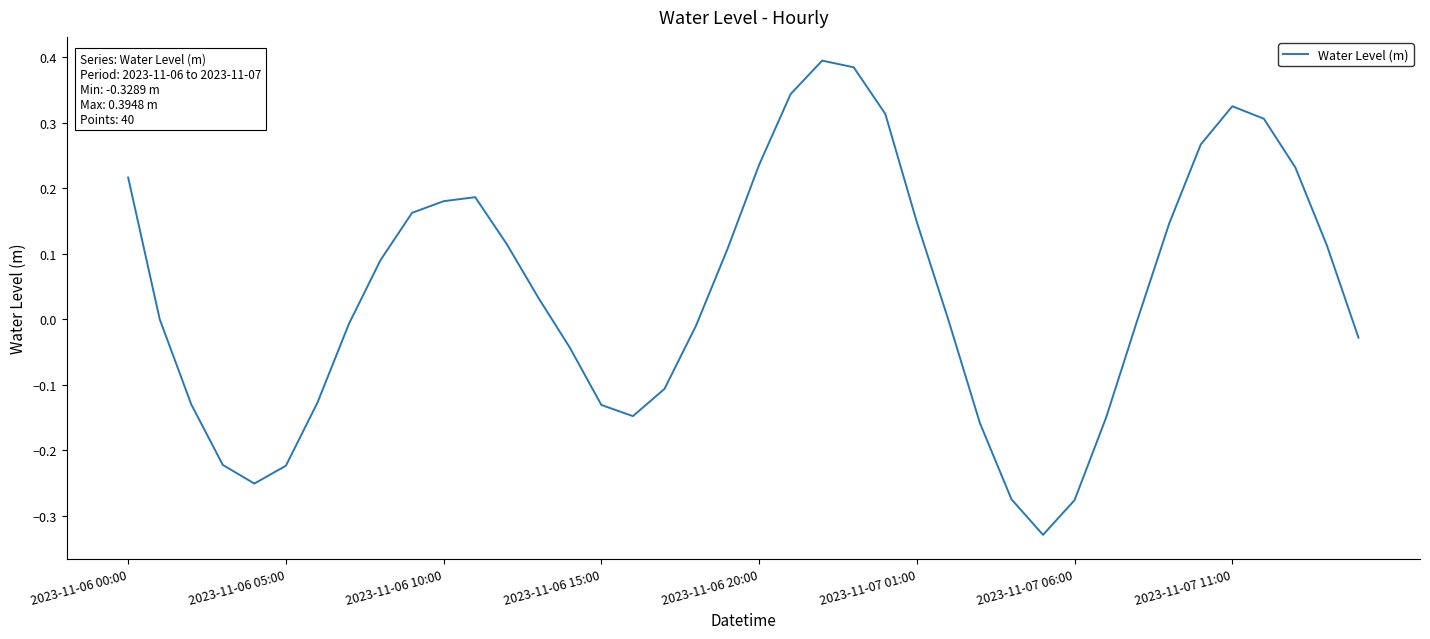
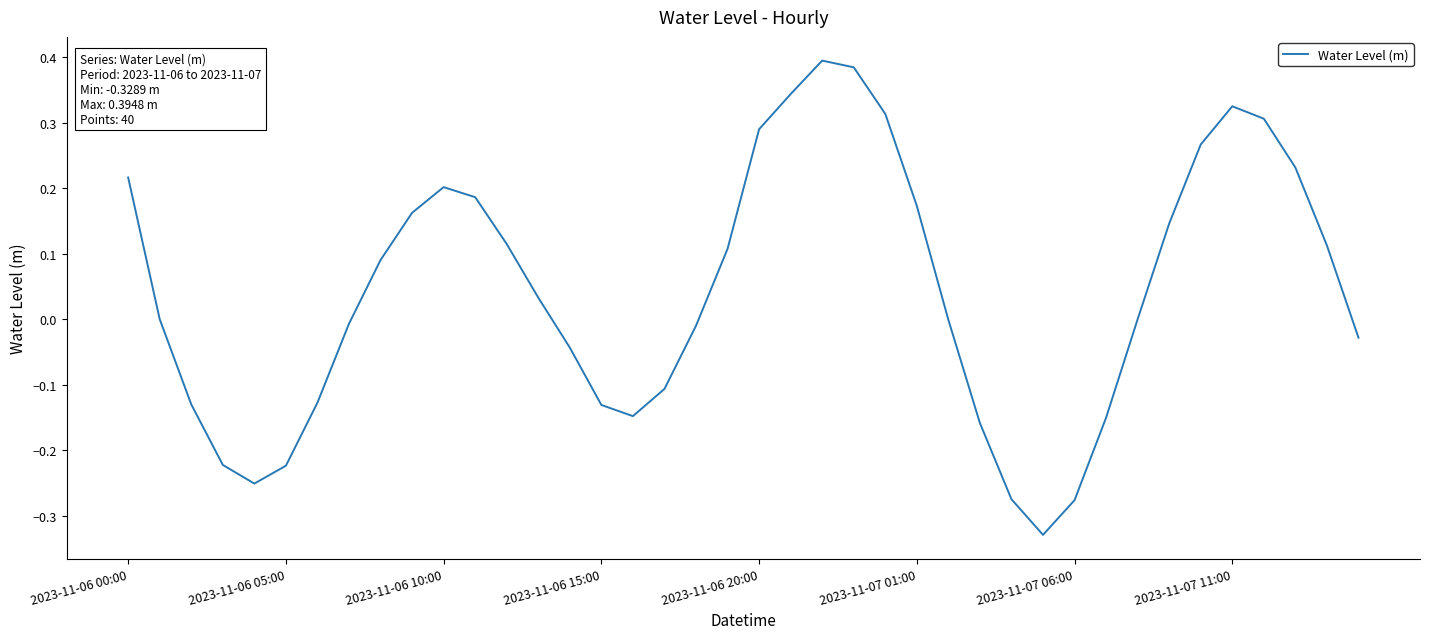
2023-11-06 10:00: 0.18 -> 0.20
2023-11-06 20:00: 0.24 -> 0.29
2023-11-07 01:00: 0.15 -> 0.17
